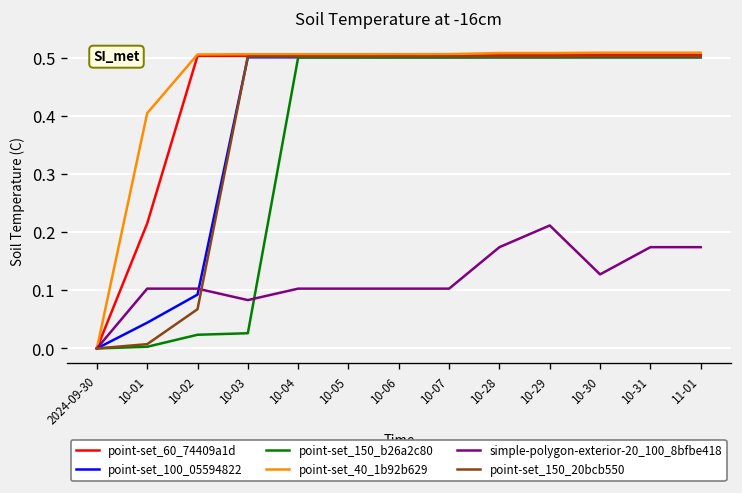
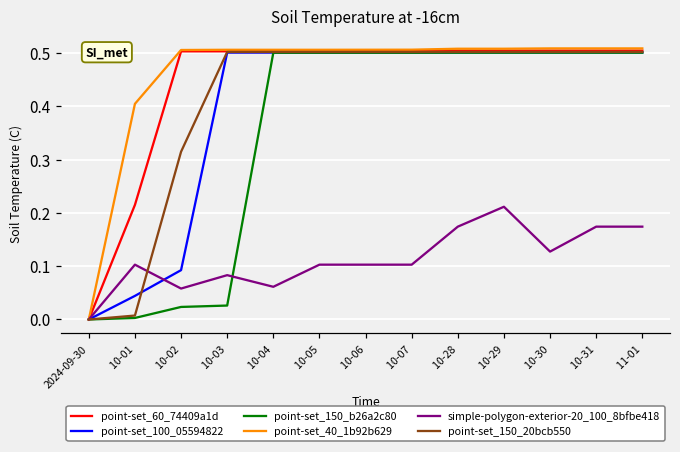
simple-polygon-exterior-20_100_8bfbe418, 10-02: 0.10 -> 0.06
point-set_150_20bcb550, 10-02: 0.07 -> 0.32
simple-polygon-exterior-20_100_8bfbe418, 10-04: 0.10 -> 0.06
